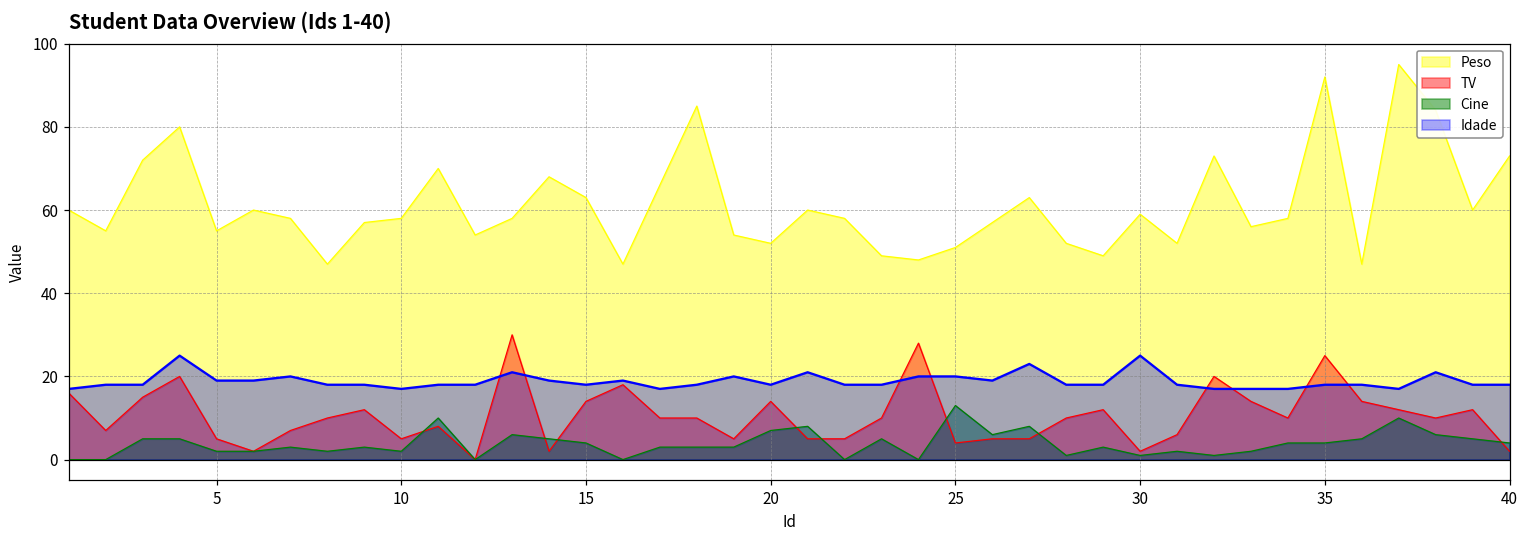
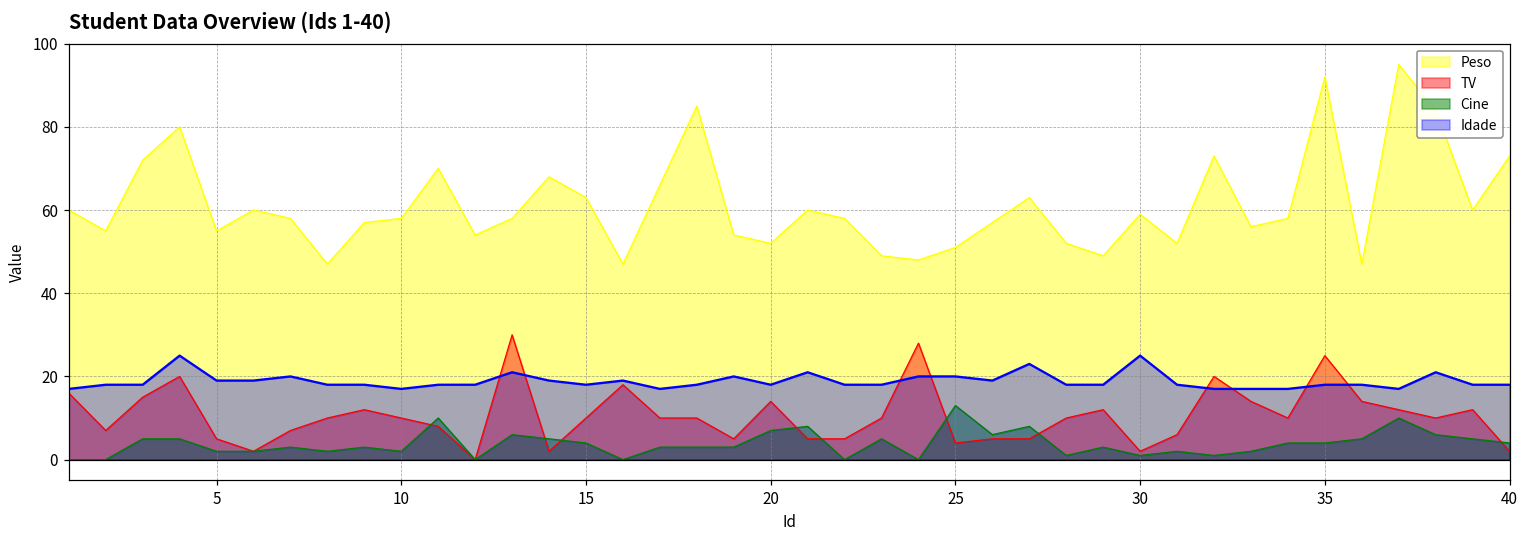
TV, 10: 5 -> 10
TV, 15: 14 -> 10
